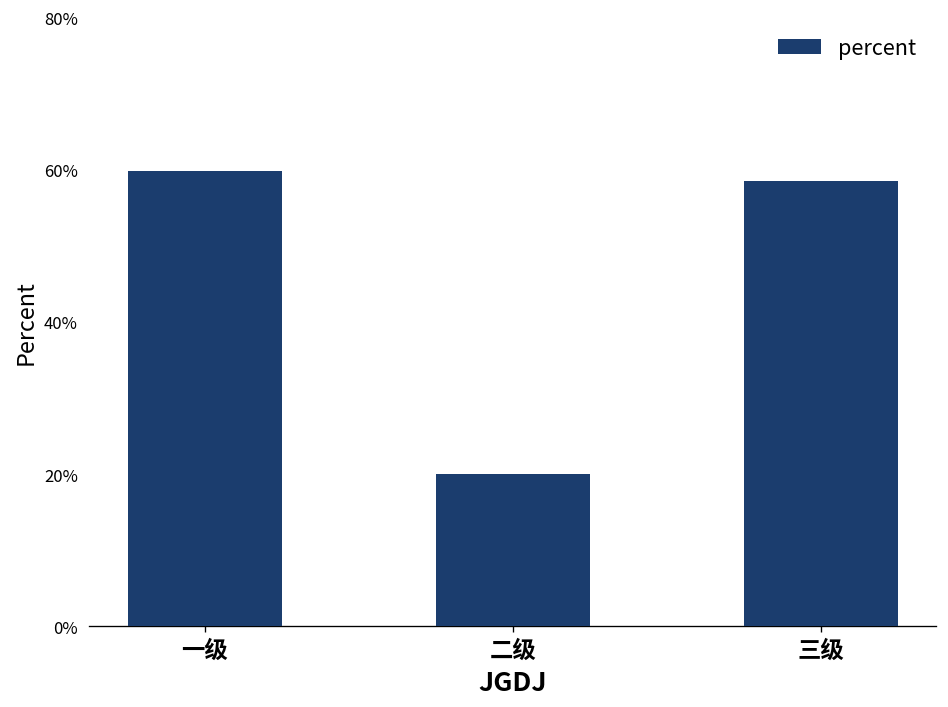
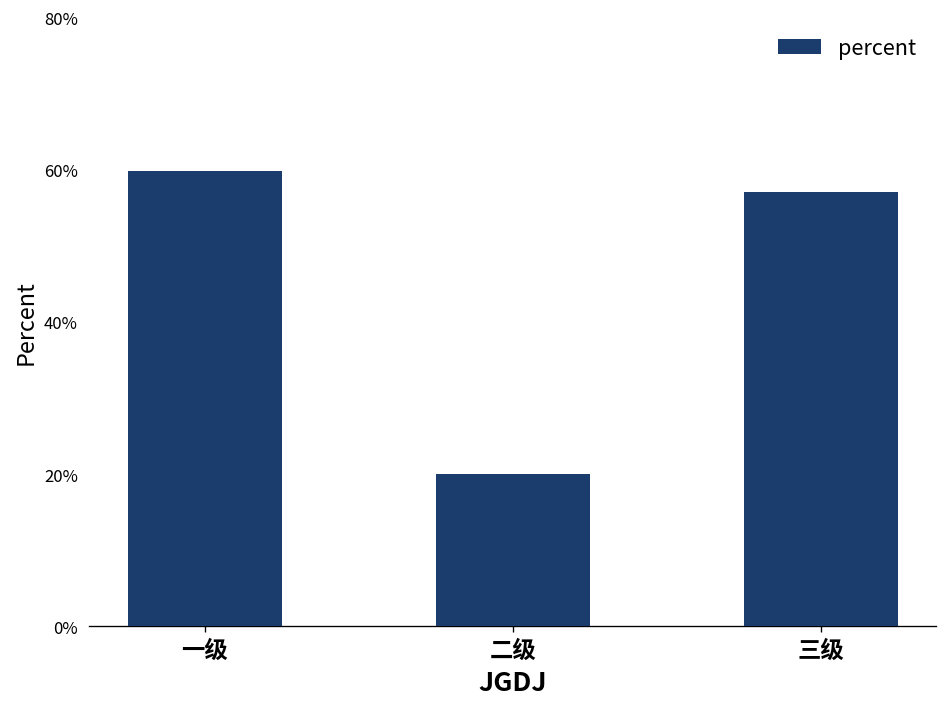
三级: 59% -> 57%
